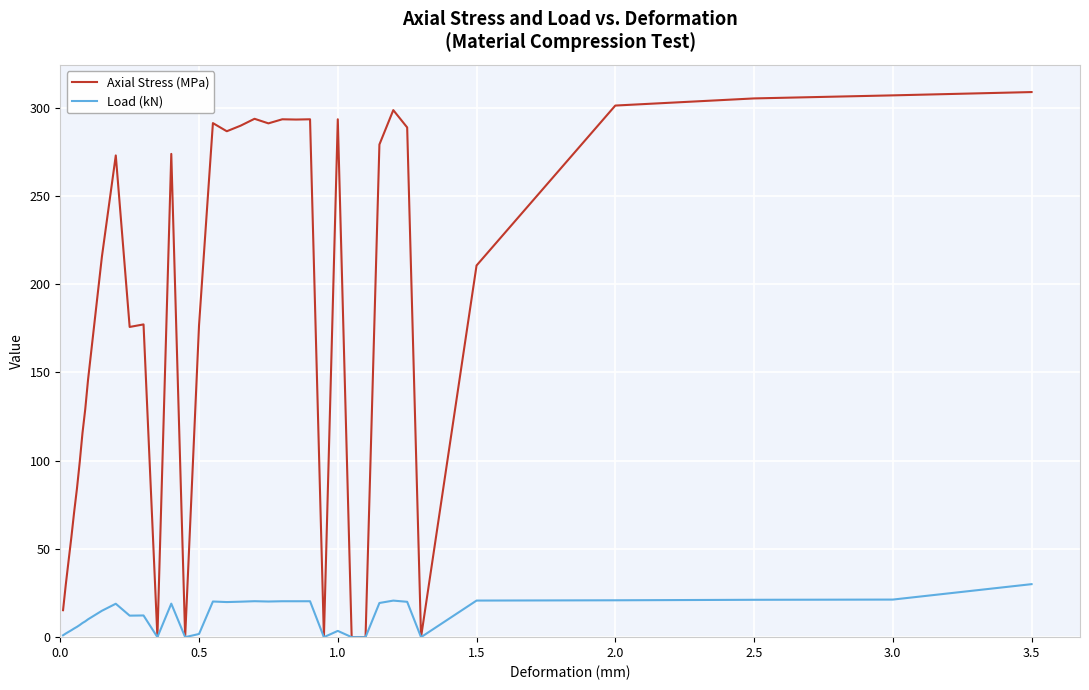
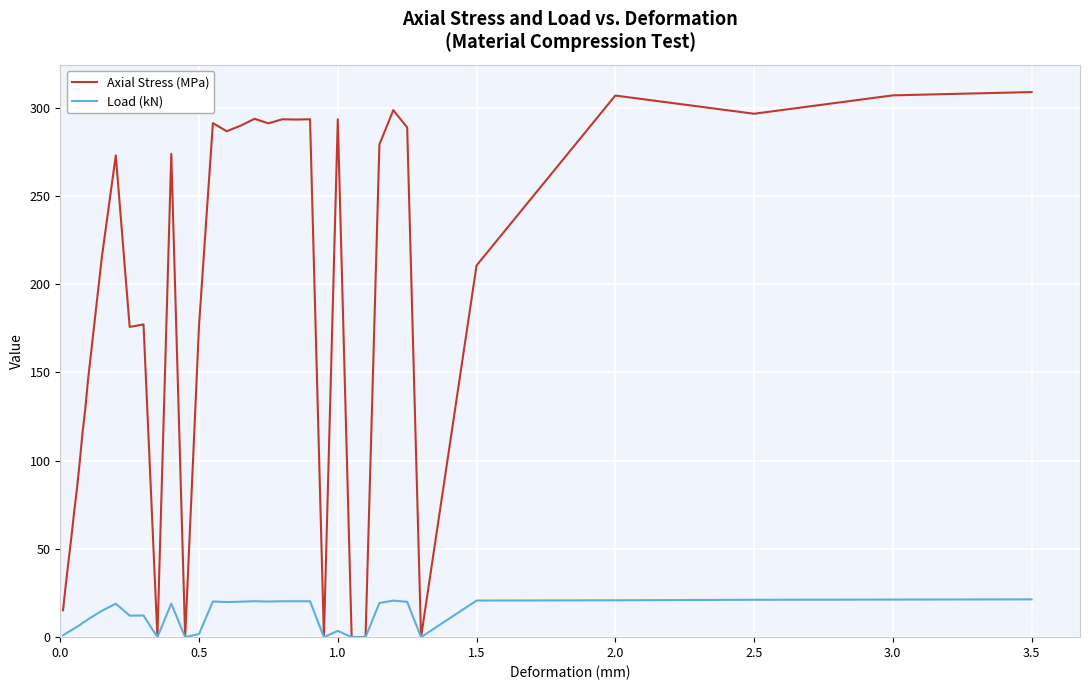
Axial Stress (MPa), 2.0: 301 -> 307
Axial Stress (MPa), 2.5: 305 -> 297
Load (kN), 3.5: 30 -> 21
